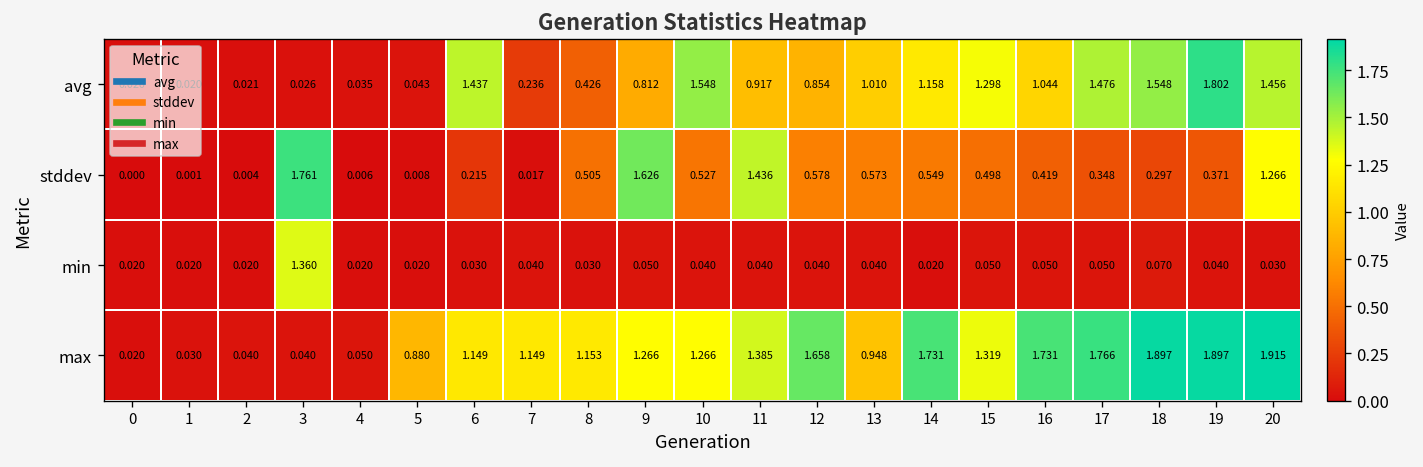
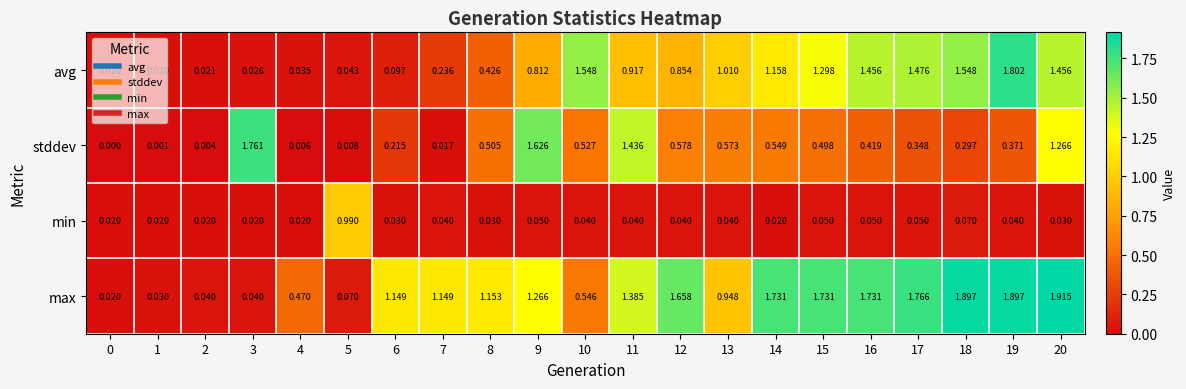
avg, 6: 1.437 -> 0.097
avg, 16: 1.044 -> 1.456
min, 3: 1.360 -> 0.020
min, 5: 0.020 -> 0.990
max, 4: 0.050 -> 0.470
max, 5: 0.880 -> 0.070
max, 10: 1.266 -> 0.546
max, 15: 1.319 -> 1.731
